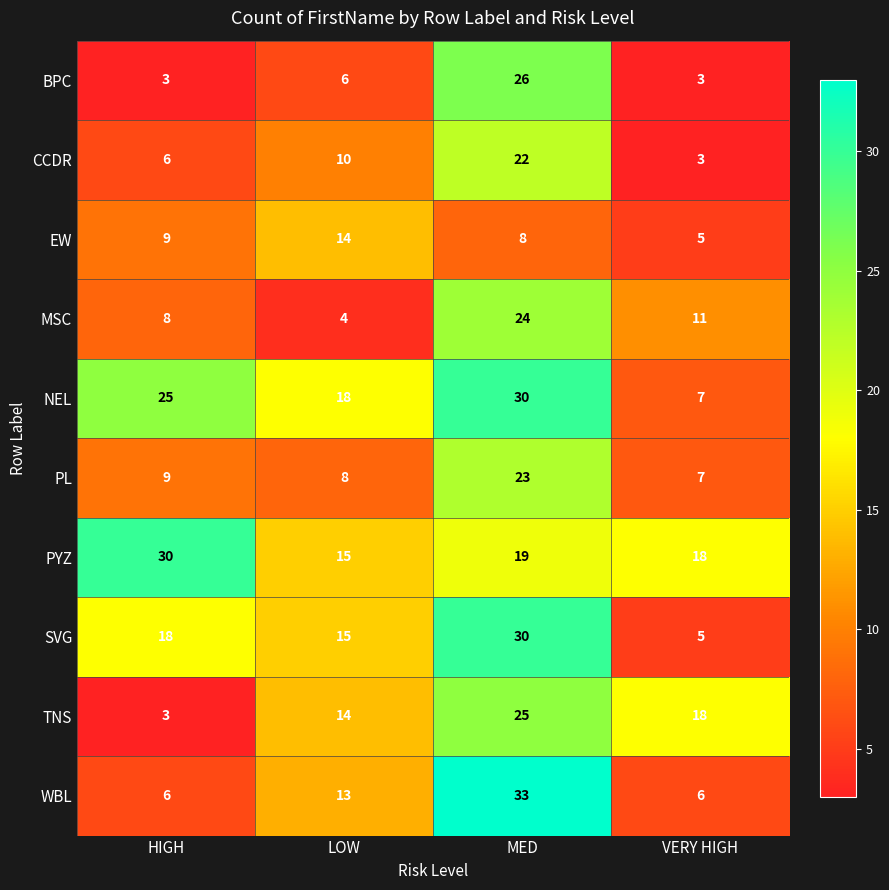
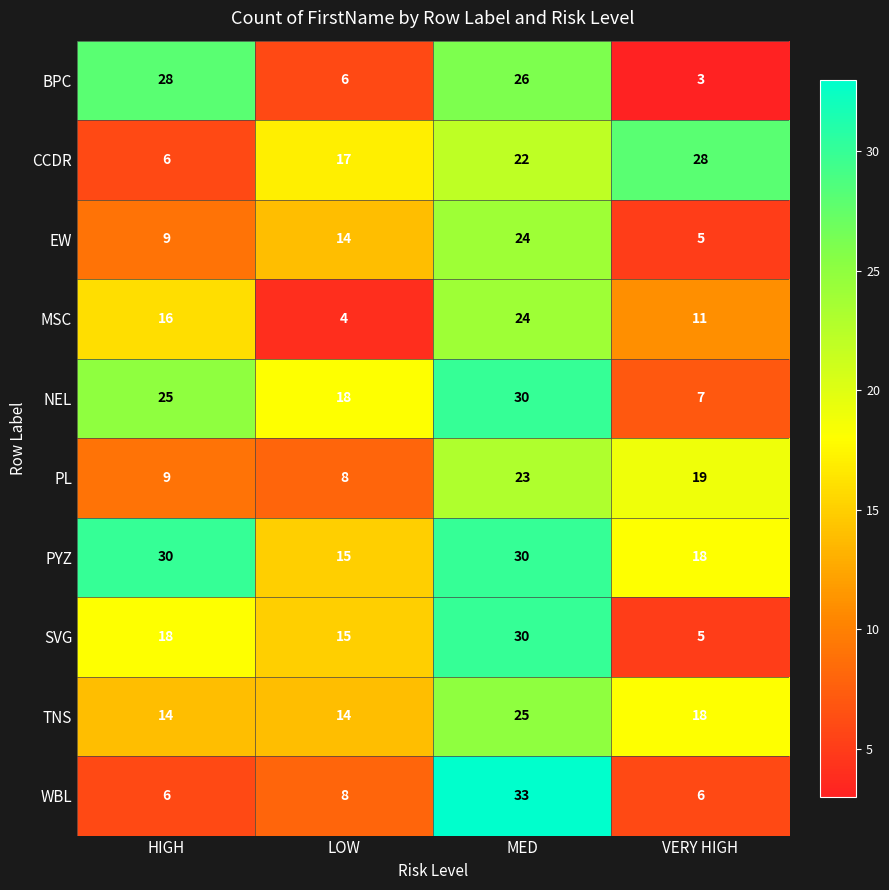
BPC, HIGH: 3 -> 28
CCDR, LOW: 10 -> 17
CCDR, VERY HIGH: 3 -> 28
EW, MED: 8 -> 24
MSC, HIGH: 8 -> 16
PL, VERY HIGH: 7 -> 19
PYZ, MED: 19 -> 30
TNS, HIGH: 3 -> 14
WBL, LOW: 13 -> 8
